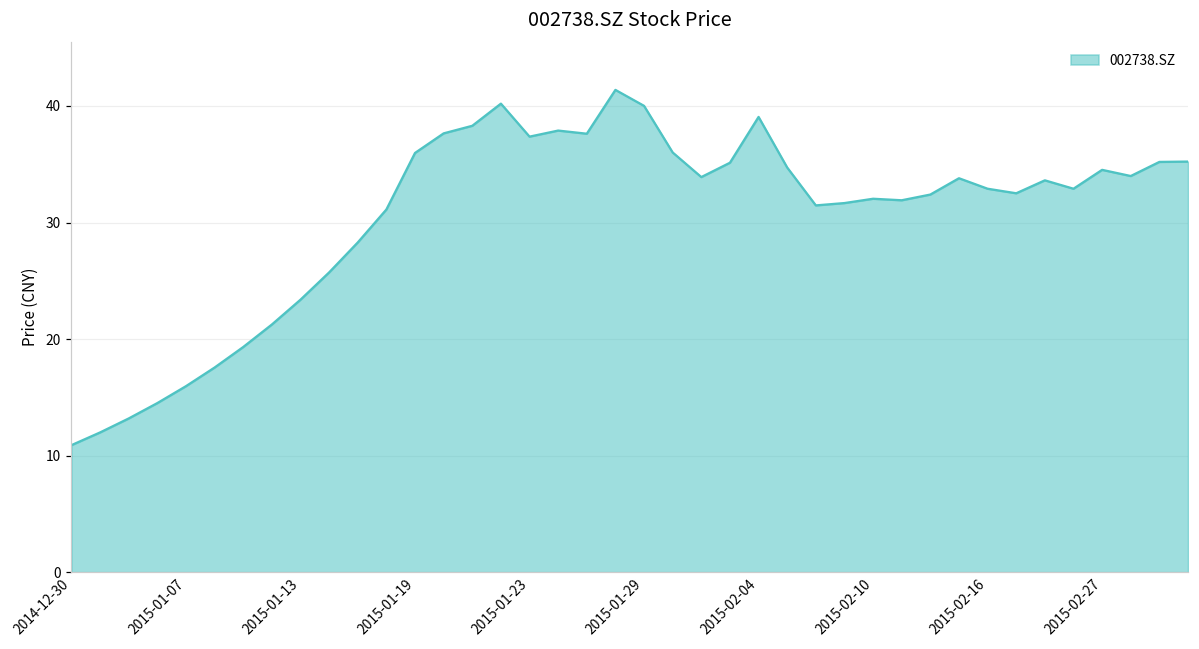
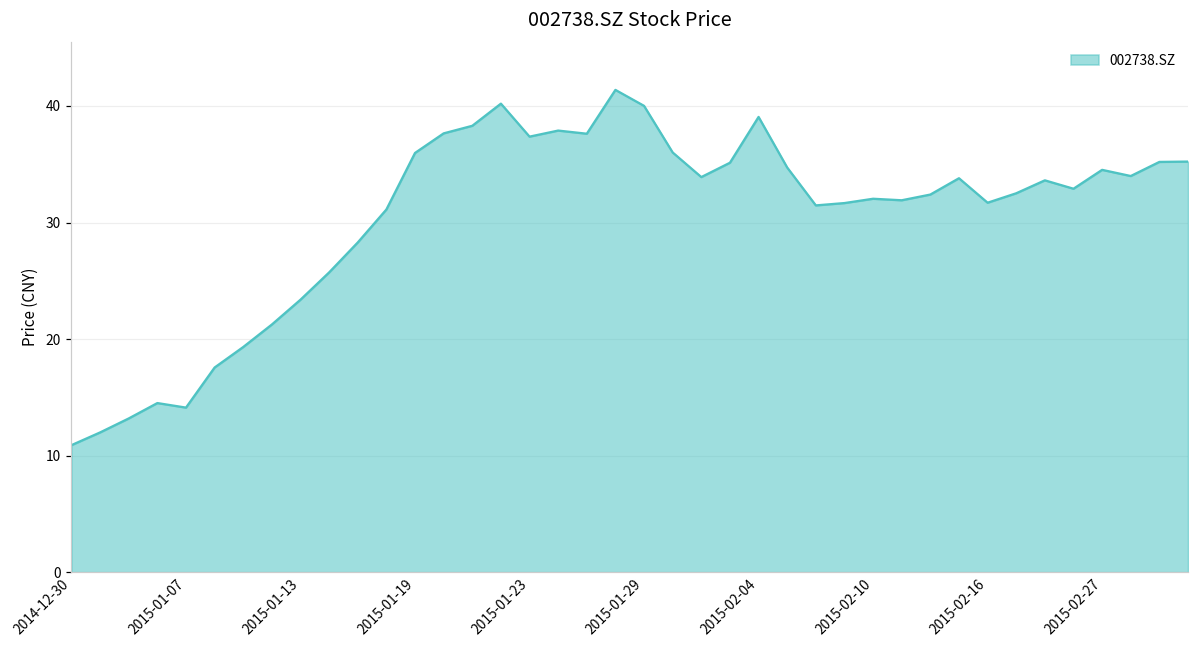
2015-01-07: 16.0 -> 14.1
2015-02-16: 32.9 -> 31.7
